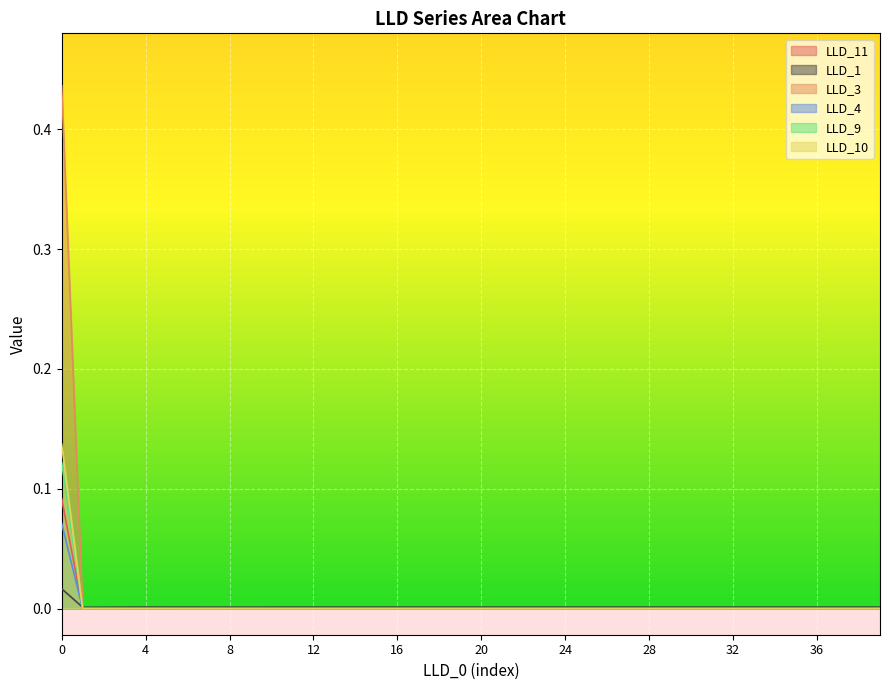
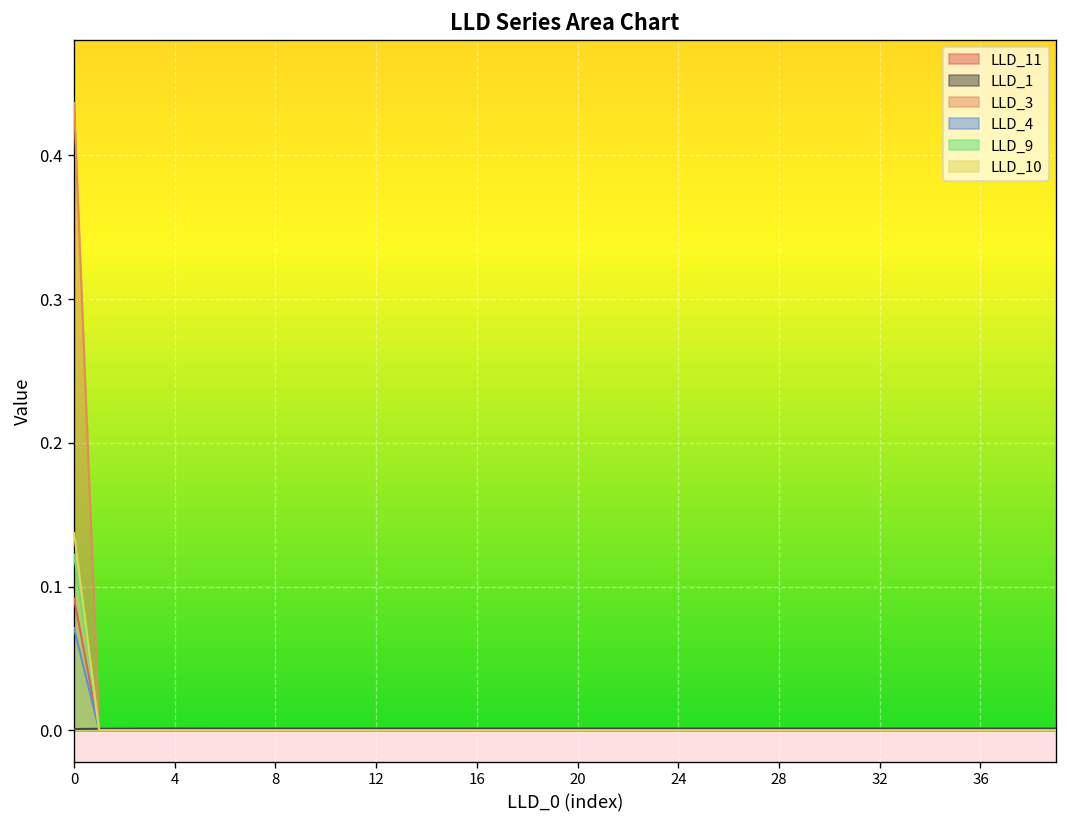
LLD_1, 0: 0.017 -> 0.001
